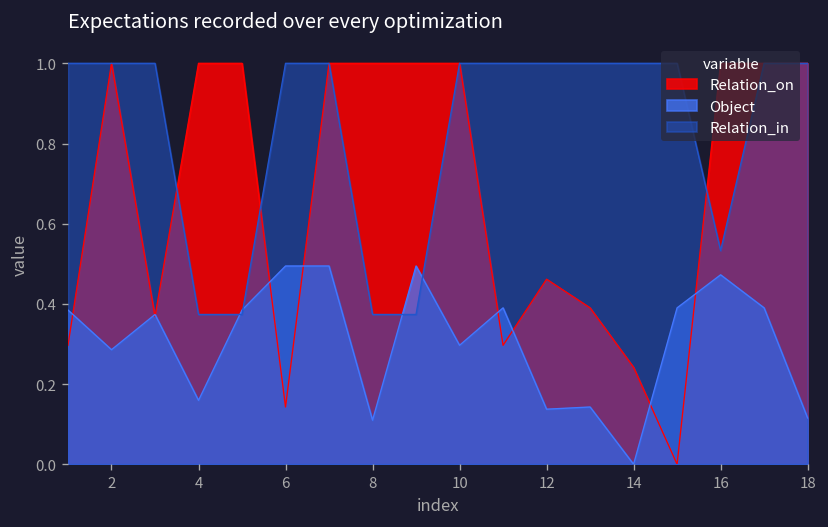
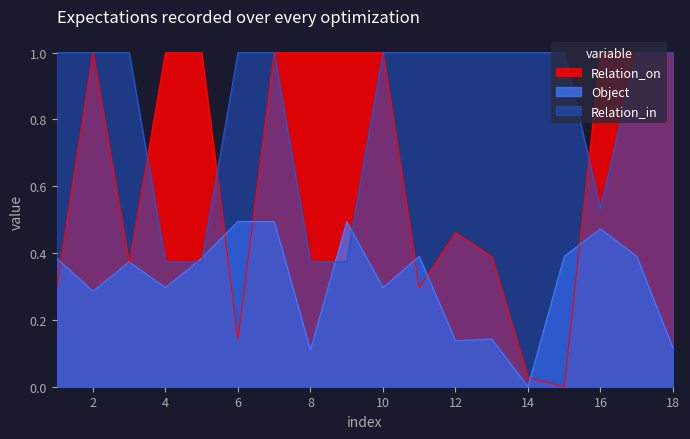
Object, 4: 0.16 -> 0.30
Relation_on, 14: 0.24 -> 0.03
